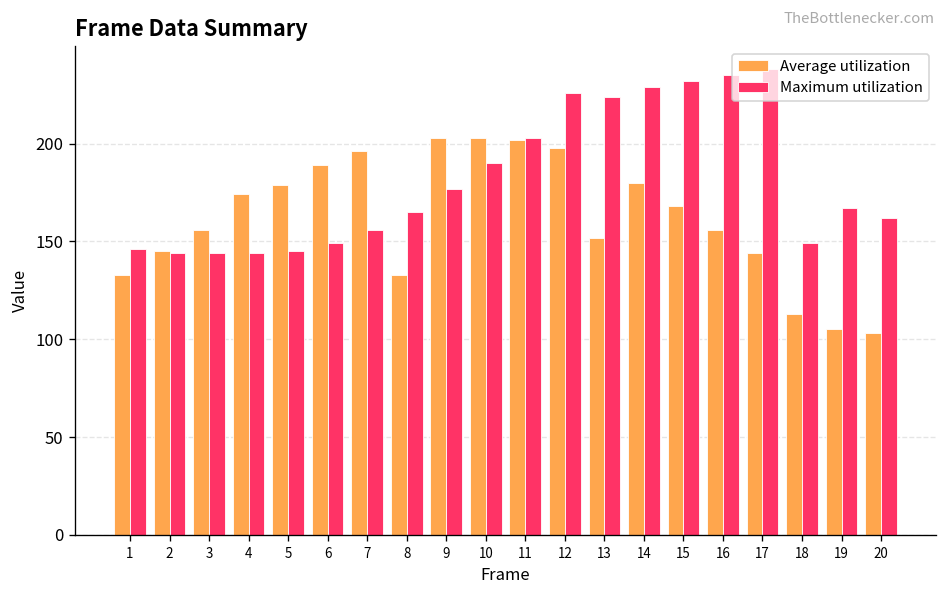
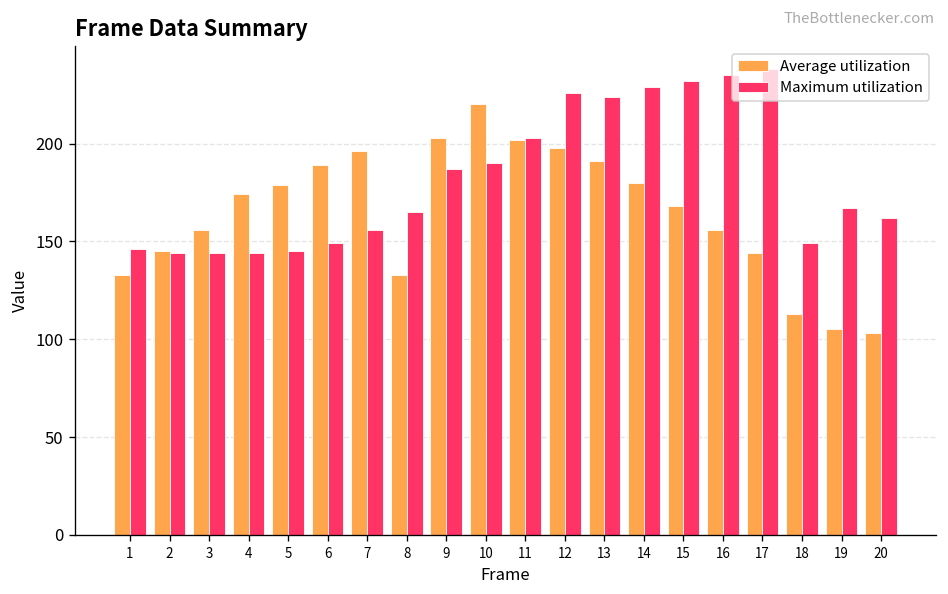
Maximum utilization, 9: 177 -> 187
Average utilization, 10: 203 -> 220
Average utilization, 13: 152 -> 191
